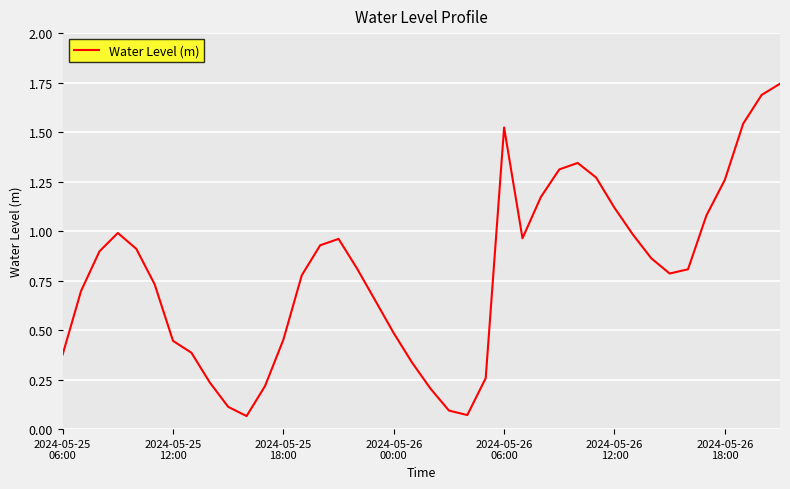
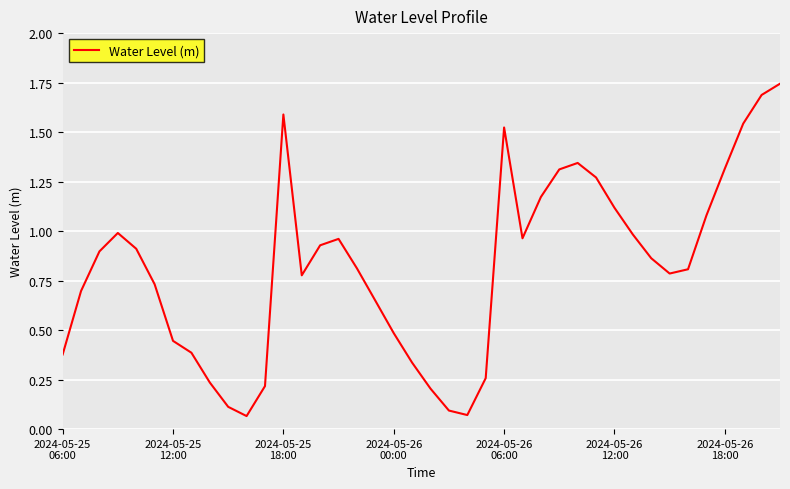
2024-05-25 18:00: 0.45 -> 1.59
2024-05-26 18:00: 1.26 -> 1.32
